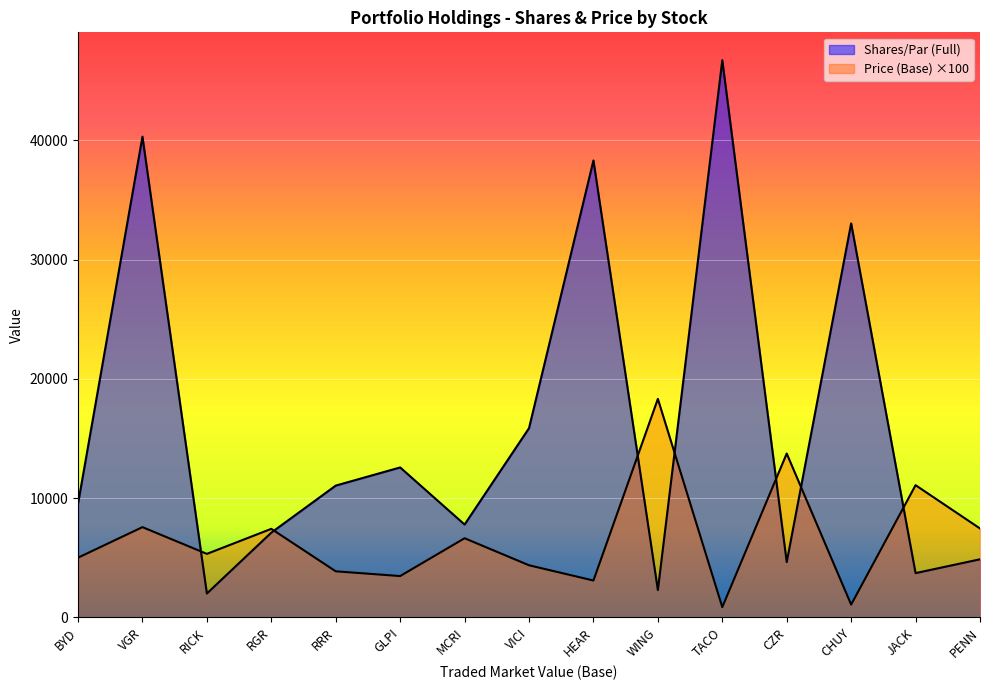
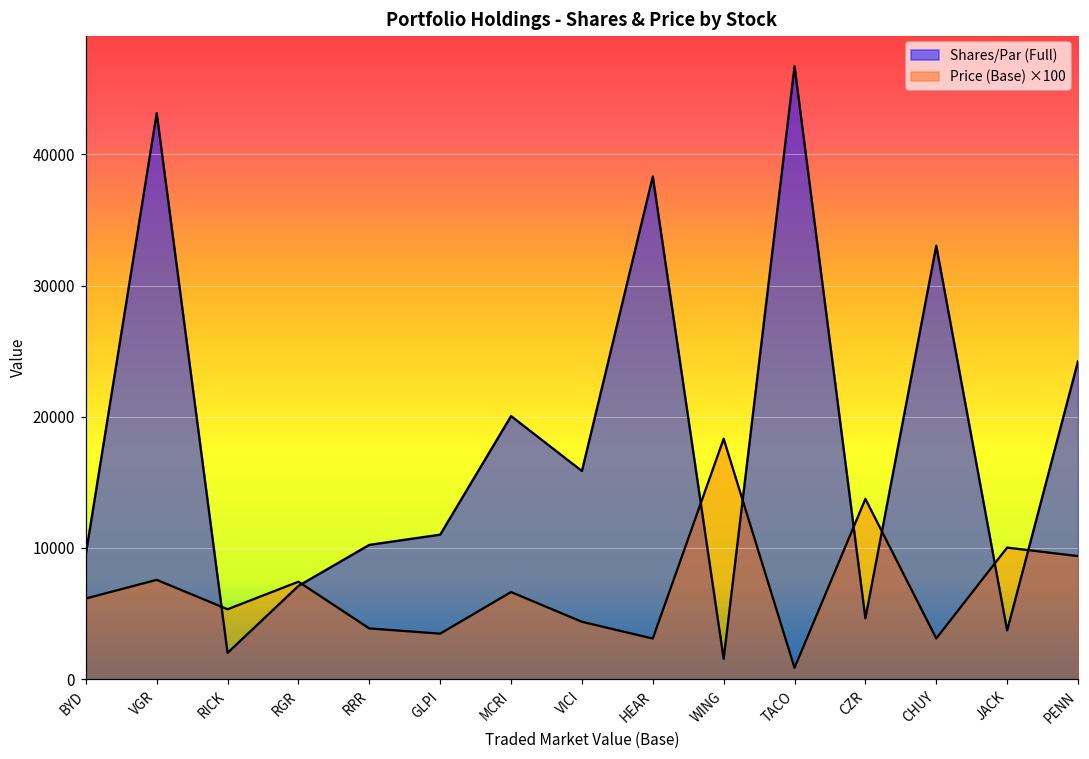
Price (Base) ×100, BYD: 5000 -> 6100
Shares/Par (Full), VGR: 40300 -> 43100
Shares/Par (Full), RRR: 11100 -> 10200
Shares/Par (Full), GLPI: 12600 -> 11000
Shares/Par (Full), MCRI: 7800 -> 20100
Shares/Par (Full), WING: 2300 -> 1600
Price (Base) ×100, CHUY: 1100 -> 3100
Price (Base) ×100, JACK: 11100 -> 10000
Shares/Par (Full), PENN: 4900 -> 24200
Price (Base) ×100, PENN: 7500 -> 9400
